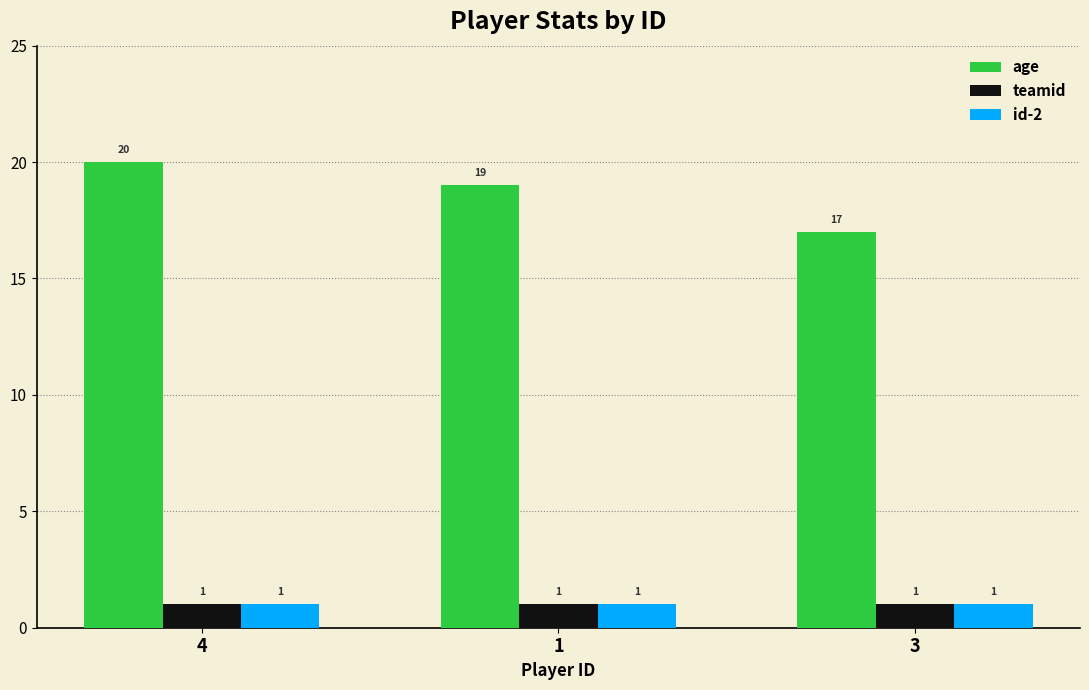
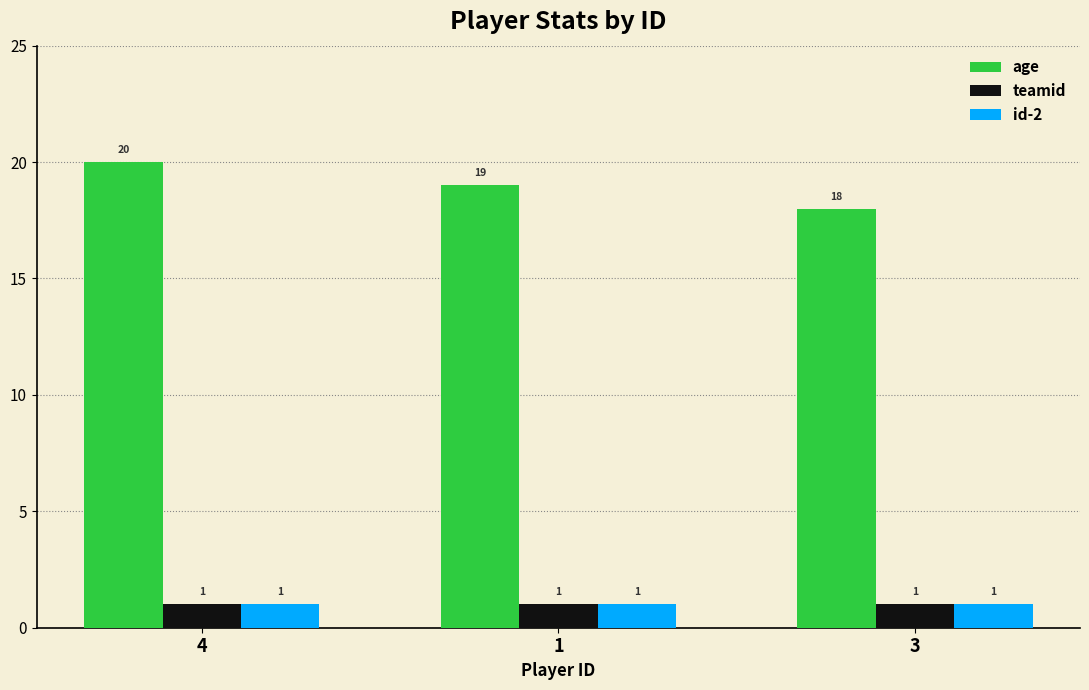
age, 3: 17 -> 18
